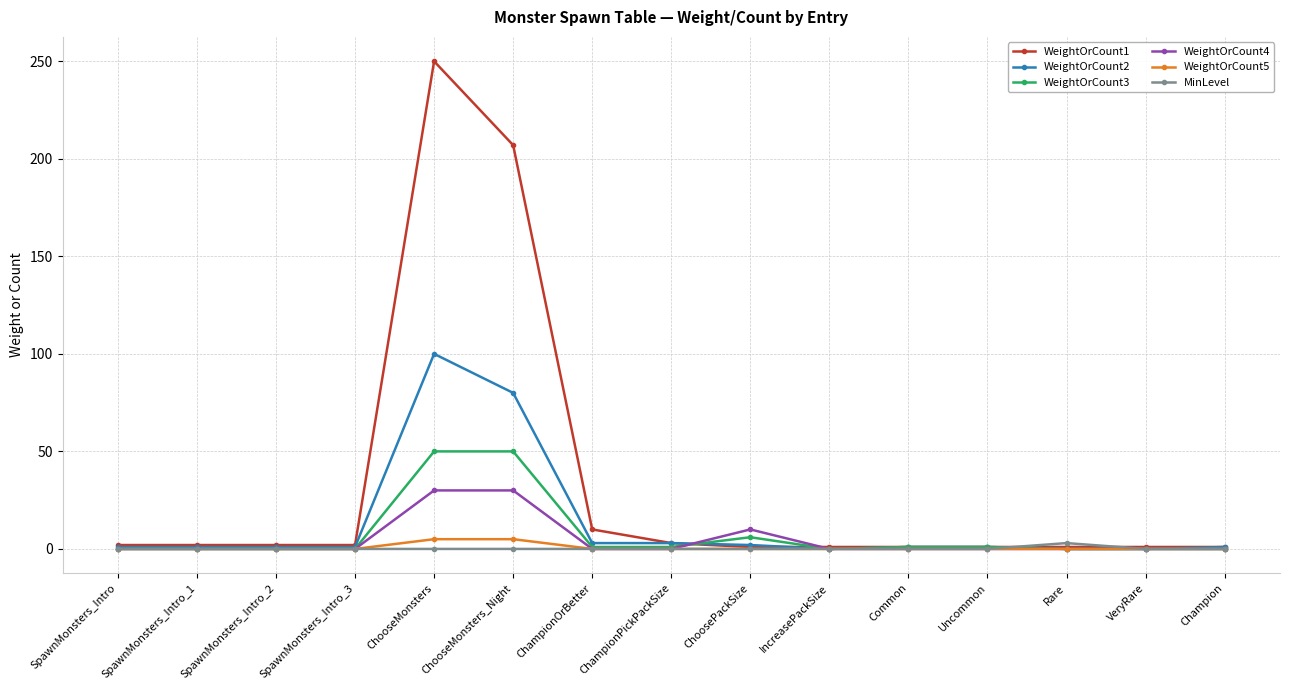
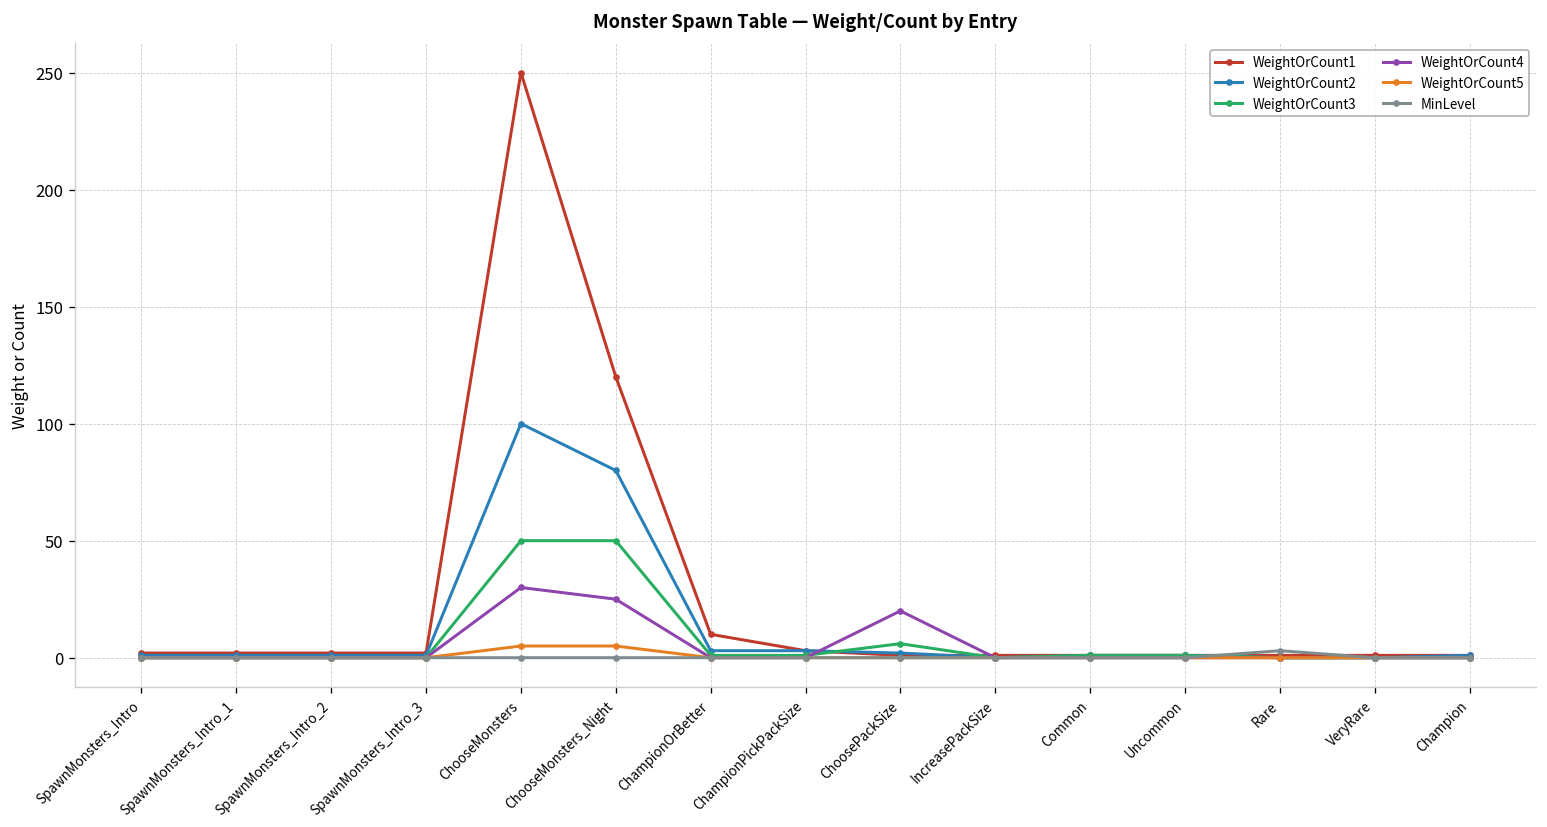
WeightOrCount1, ChooseMonsters_Night: 207 -> 120
WeightOrCount4, ChooseMonsters_Night: 30 -> 25
WeightOrCount4, ChoosePackSize: 10 -> 20
